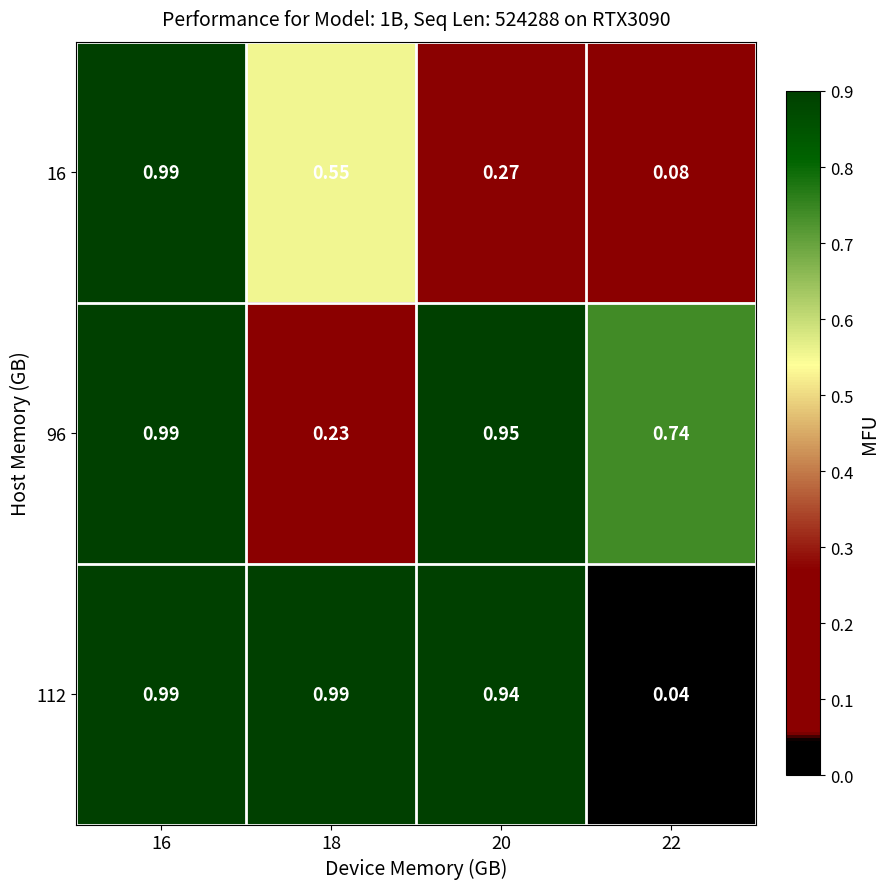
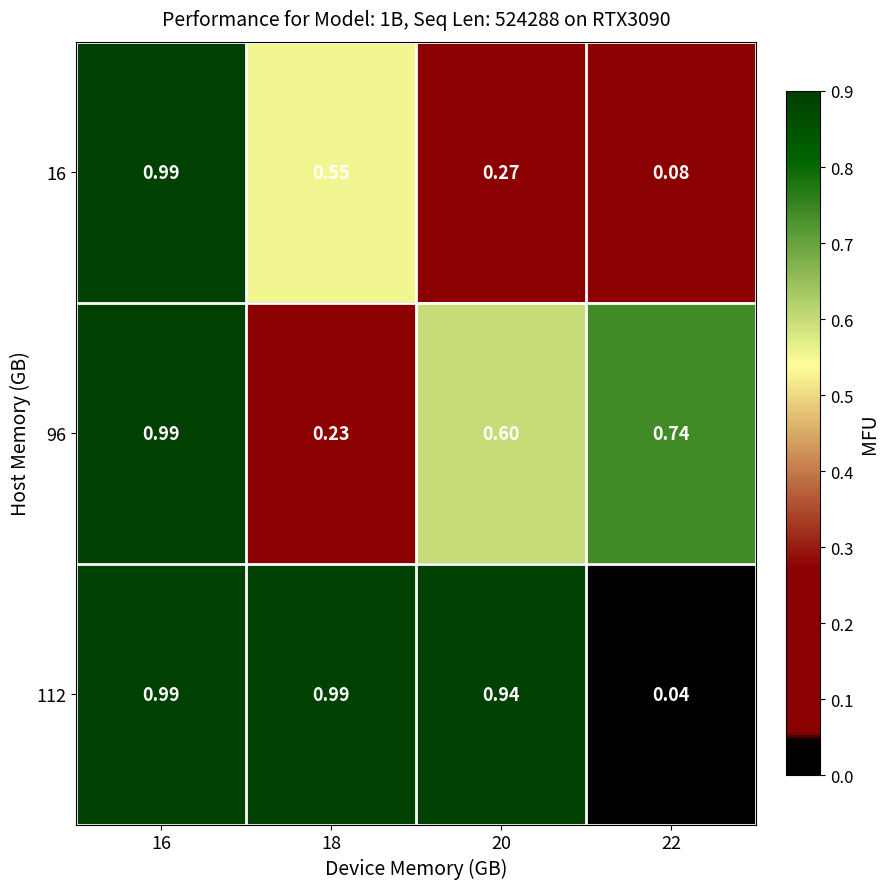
96, 20: 0.95 -> 0.60
